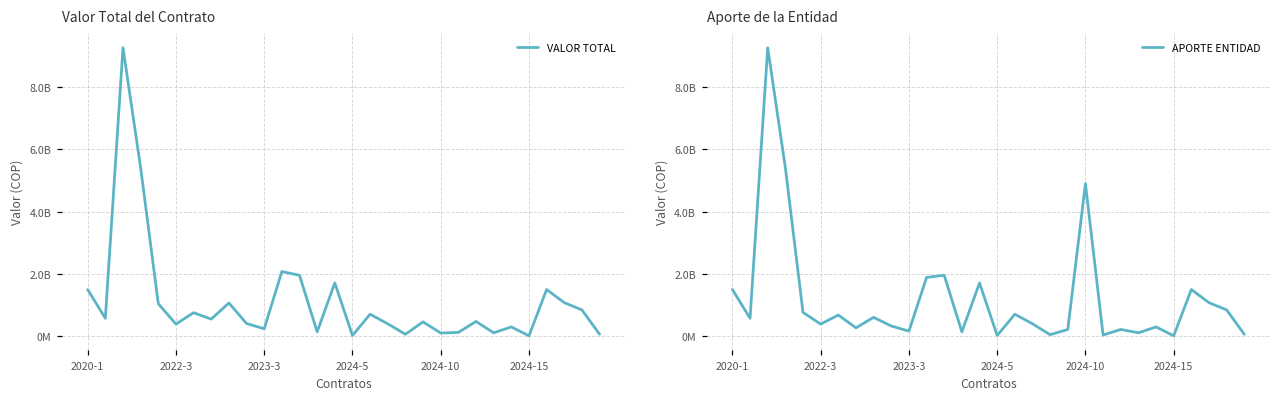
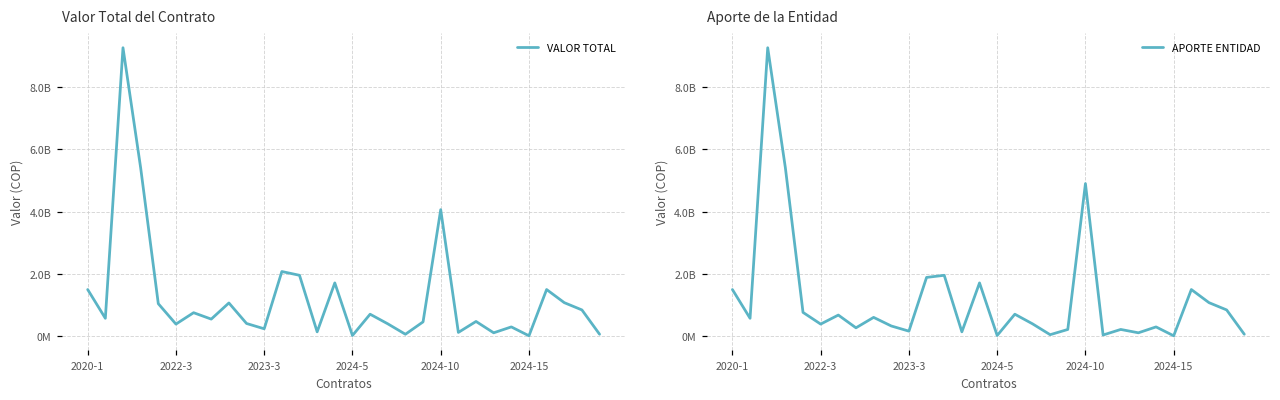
Valor Total del Contrato, 2024-10: 100000000 -> 4100000000
